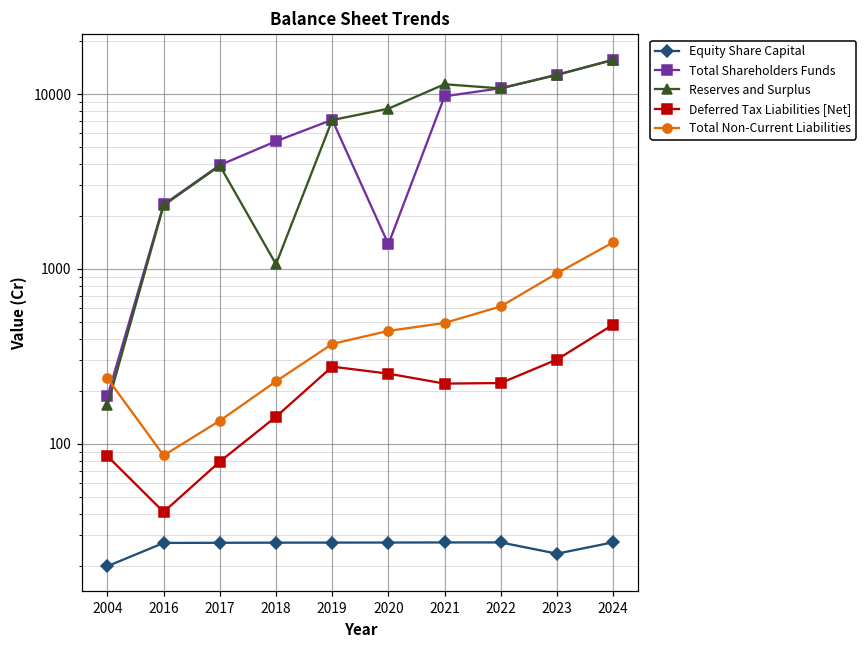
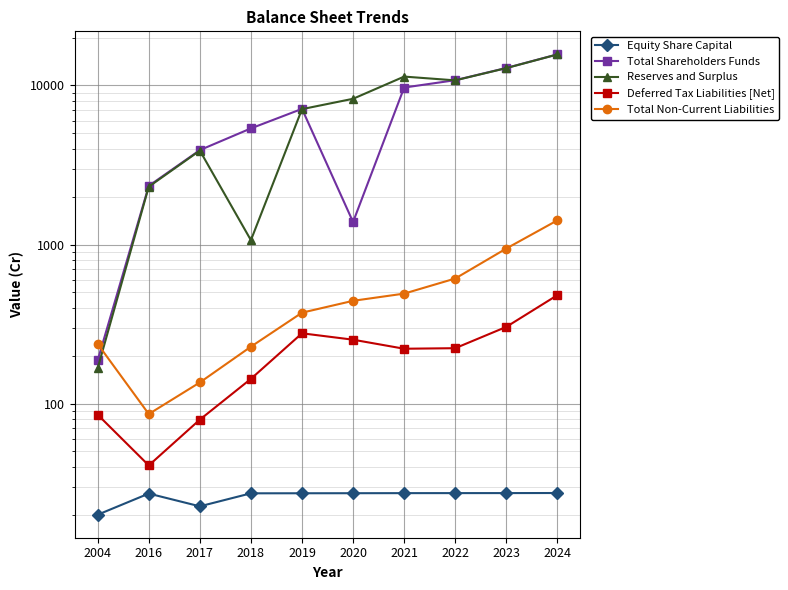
Equity Share Capital, 2017: 27 -> 23
Equity Share Capital, 2023: 24 -> 27
